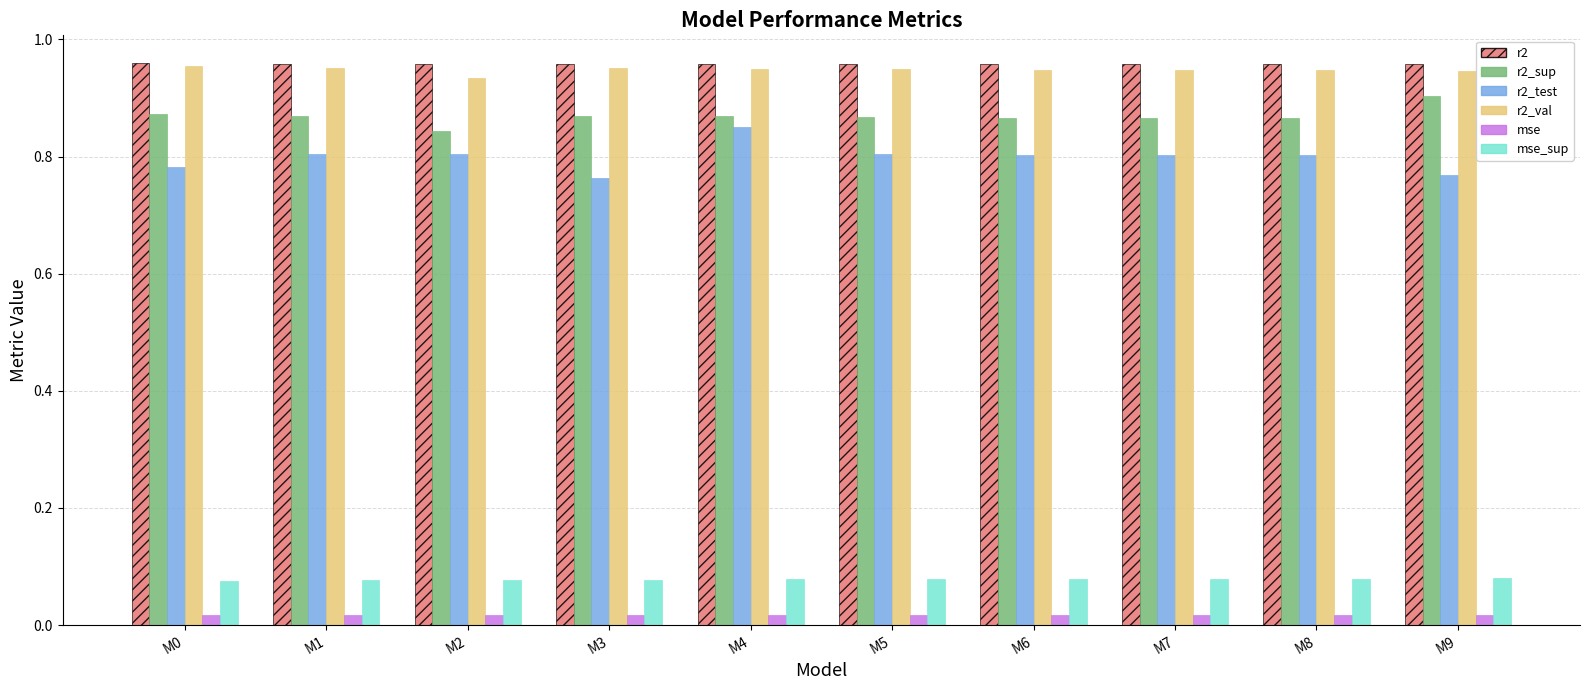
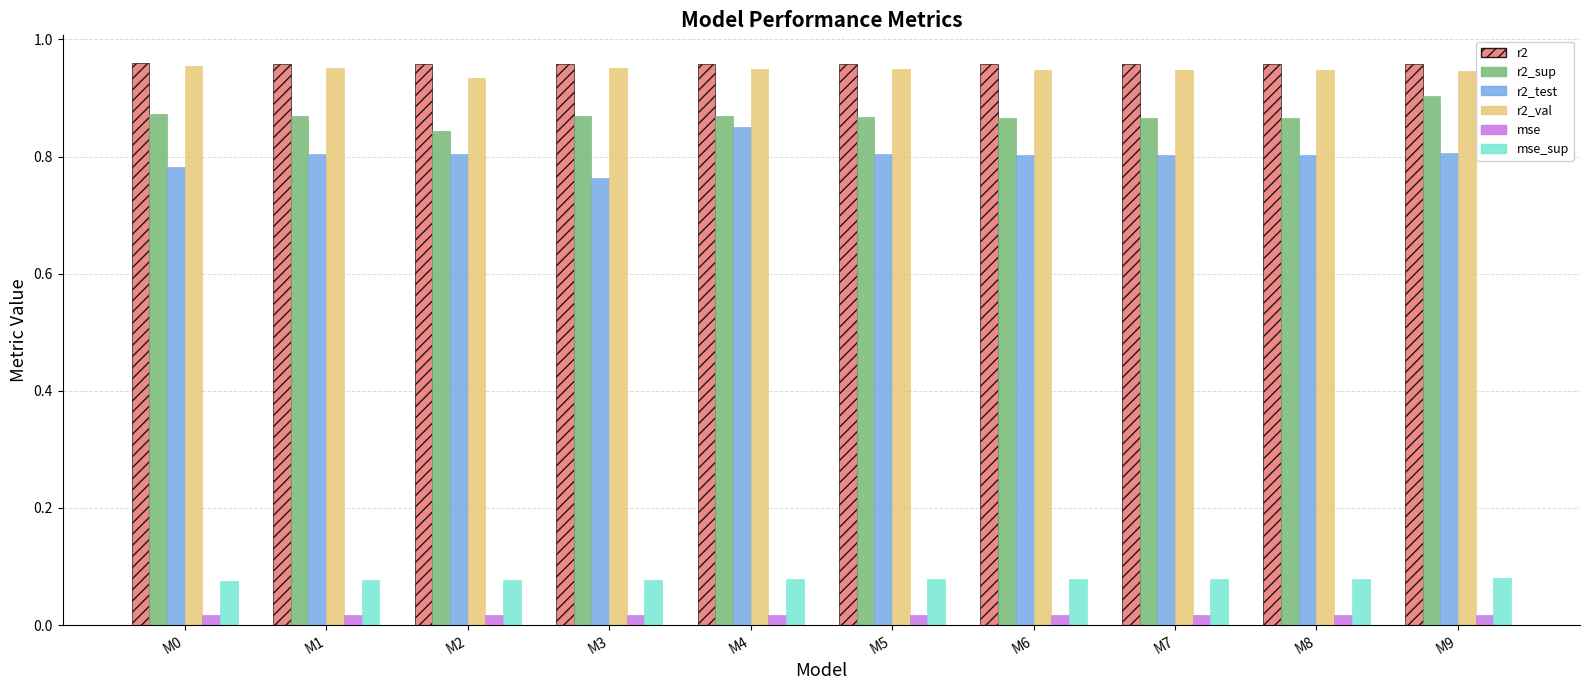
r2_test, M9: 0.77 -> 0.81
